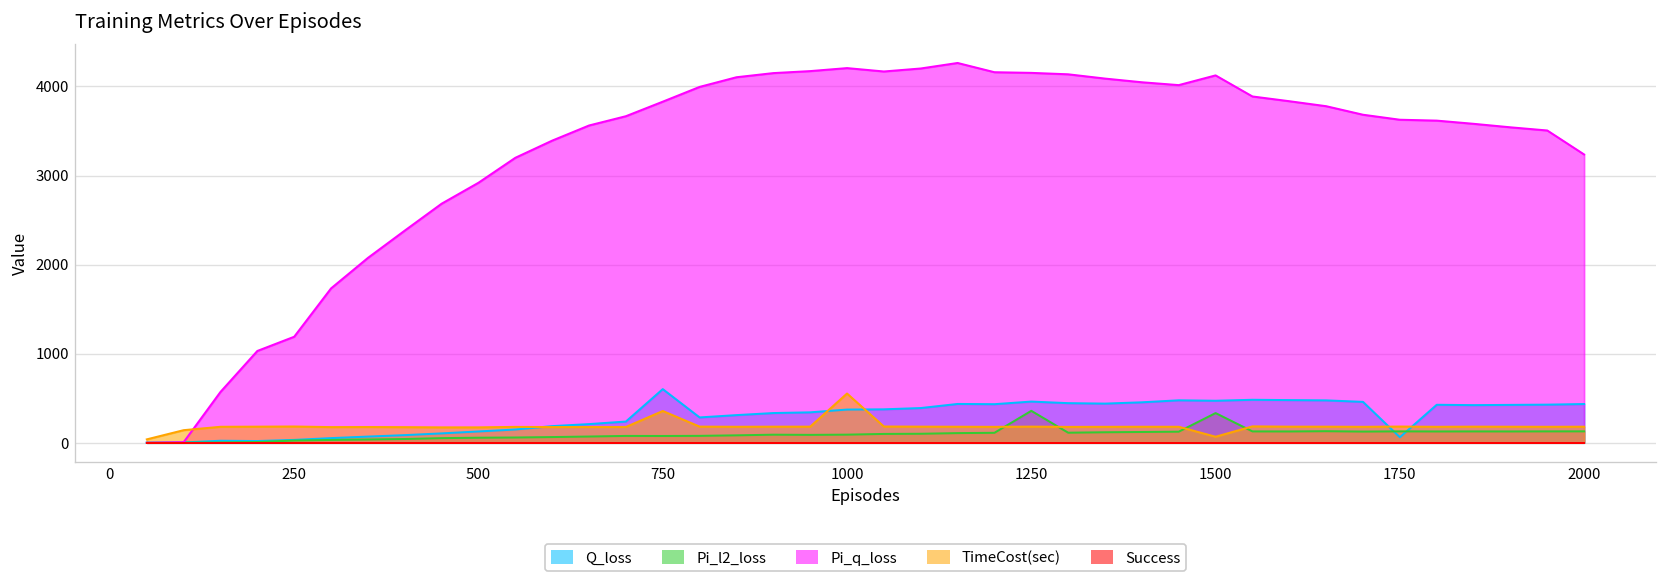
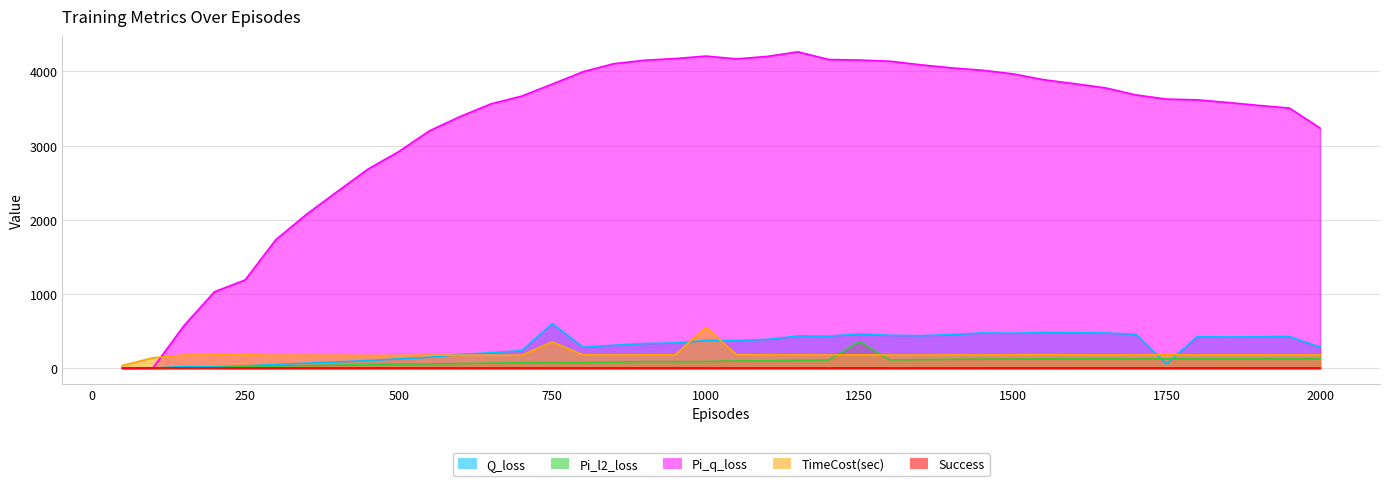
Pi_l2_loss, 1500: 300 -> 100
Pi_q_loss, 1500: 4100 -> 4000
TimeCost(sec), 1500: 100 -> 200
Q_loss, 2000: 400 -> 300
